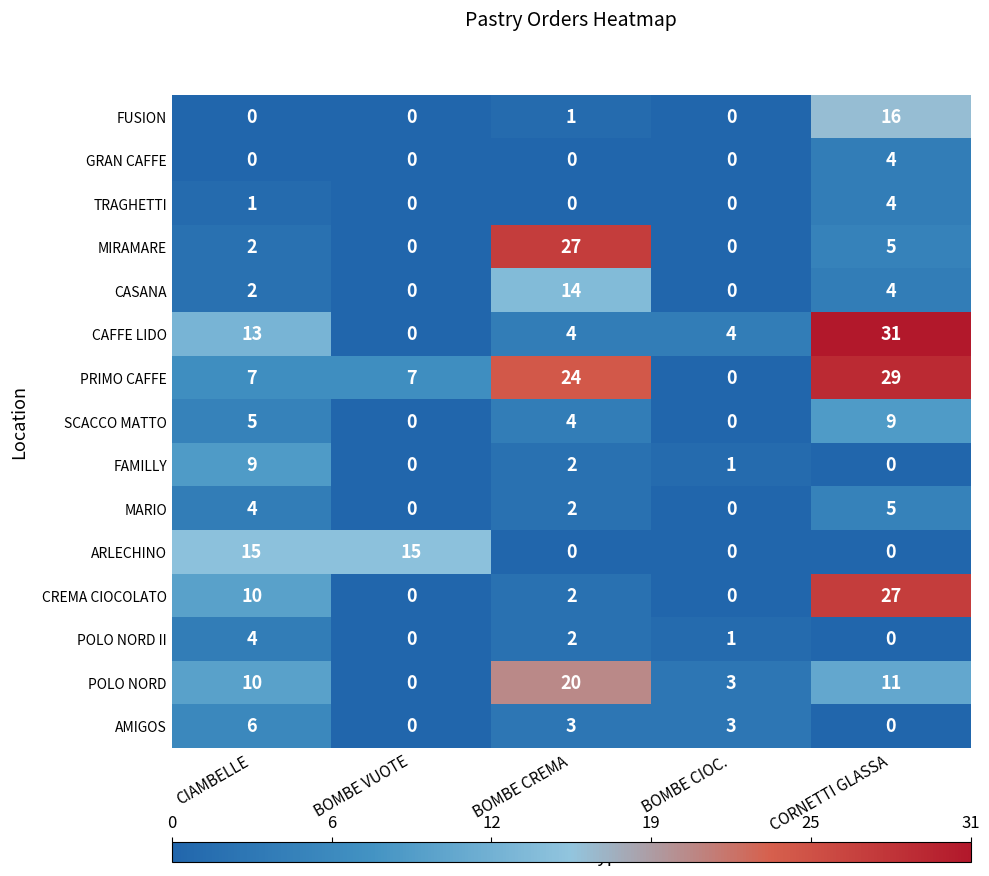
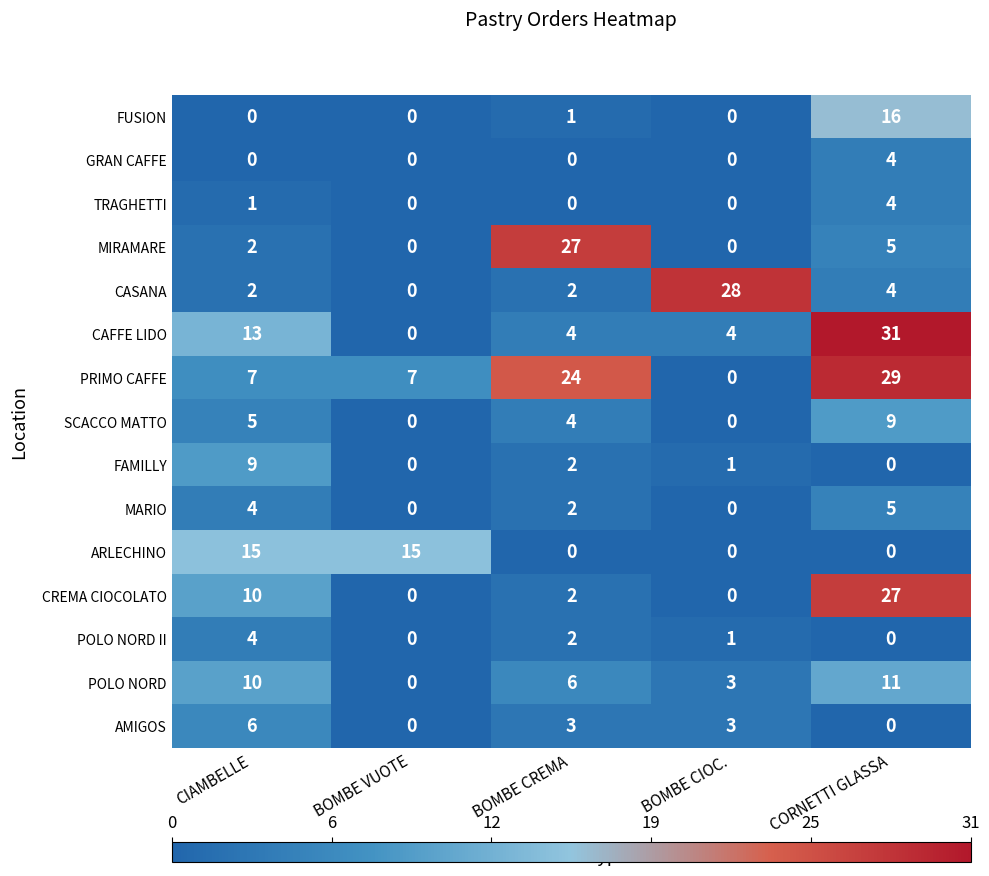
CASANA, BOMBE CREMA: 14 -> 2
CASANA, BOMBE CIOC.: 0 -> 28
POLO NORD, BOMBE CREMA: 20 -> 6
